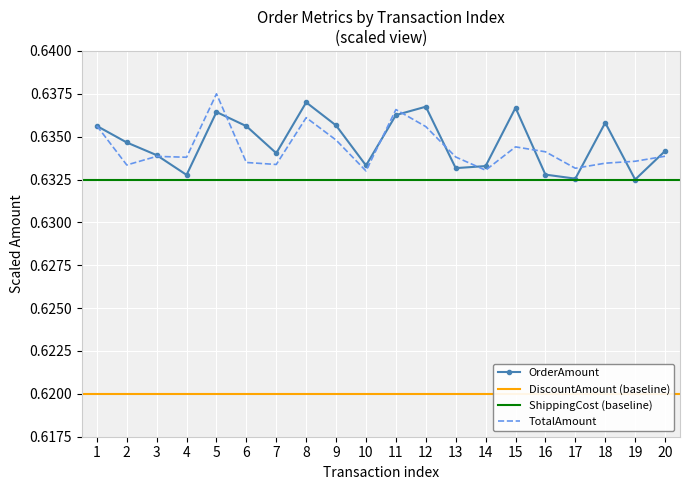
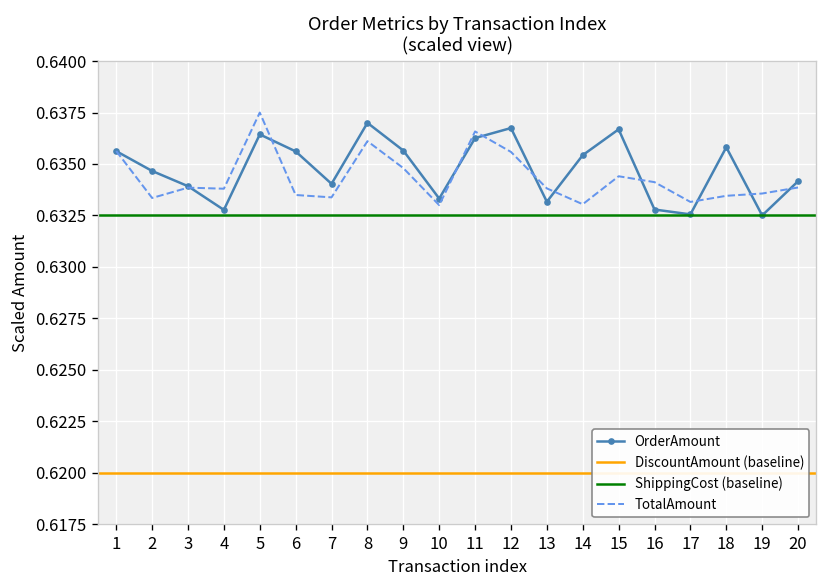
OrderAmount, 14: 0.6333 -> 0.6354
